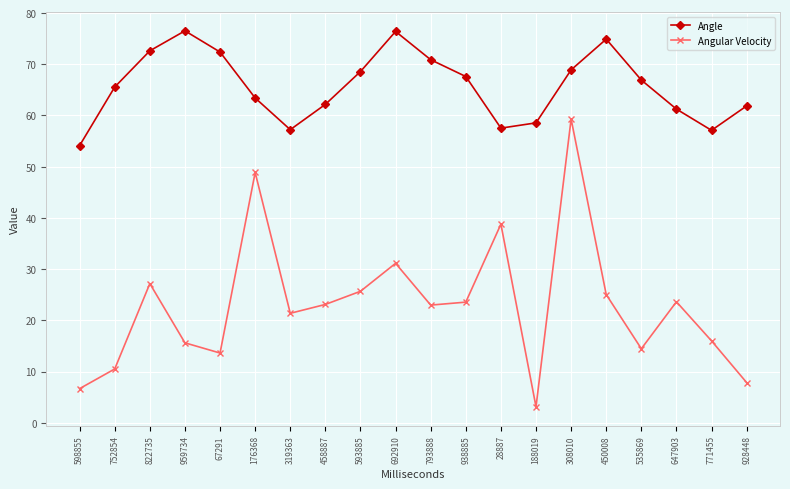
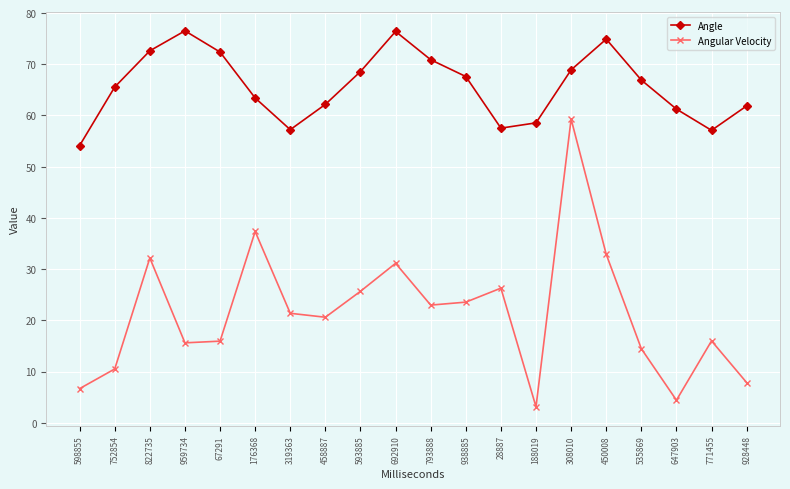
Angular Velocity, 822735: 27 -> 32
Angular Velocity, 67291: 14 -> 16
Angular Velocity, 176368: 49 -> 37
Angular Velocity, 458887: 23 -> 21
Angular Velocity, 28887: 39 -> 26
Angular Velocity, 450008: 25 -> 33
Angular Velocity, 647903: 24 -> 4
